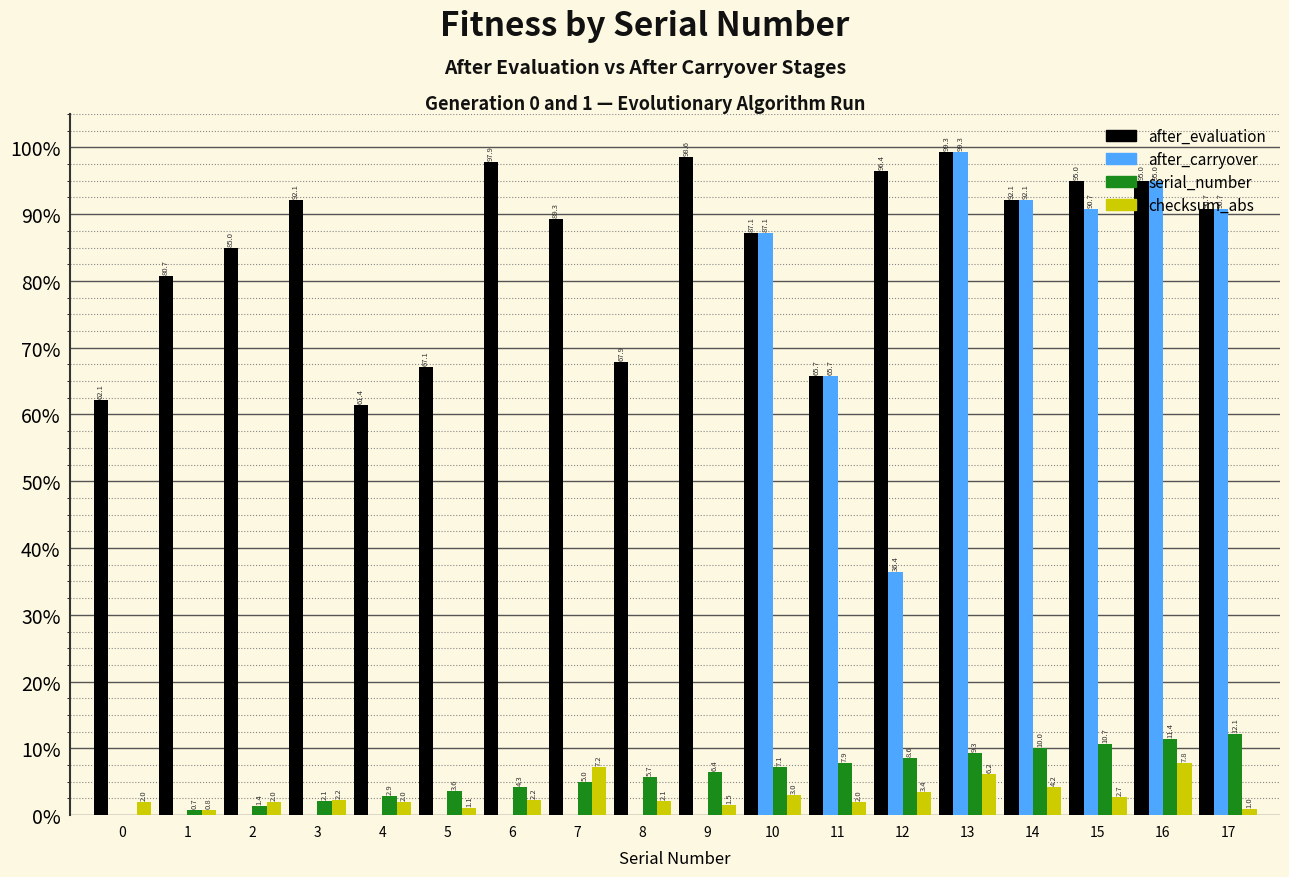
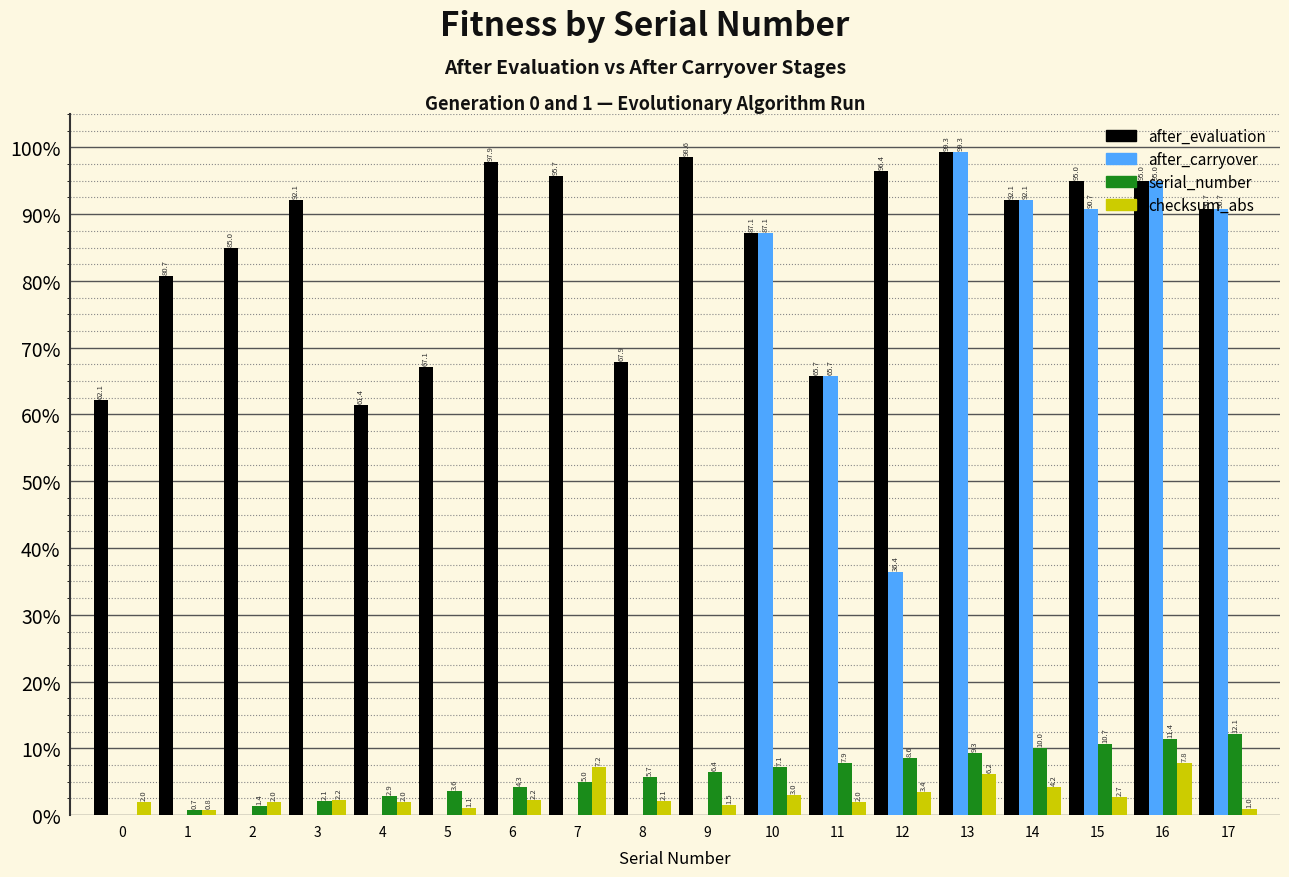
after_evaluation, 7: 89.3 -> 95.7
